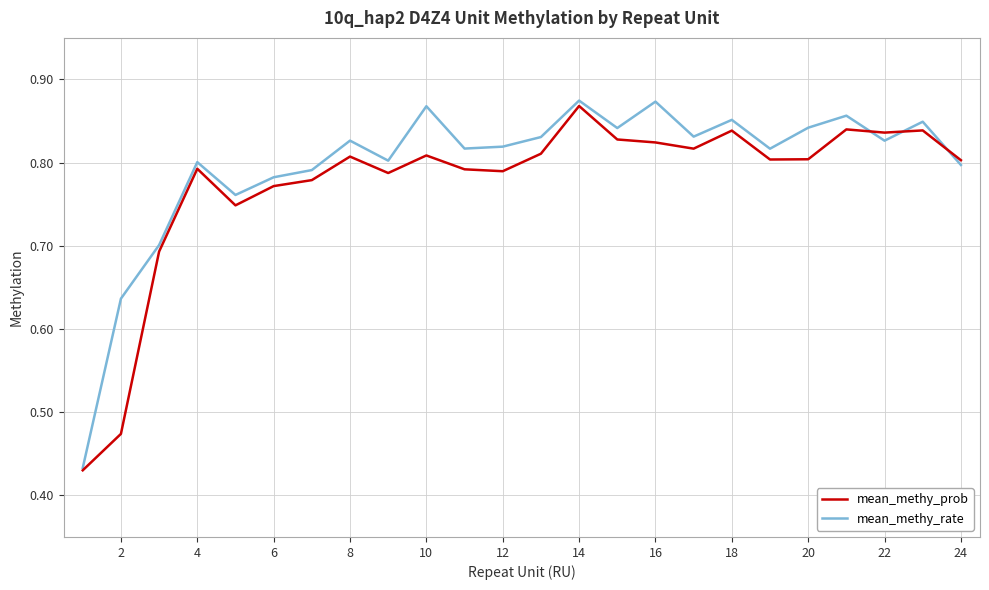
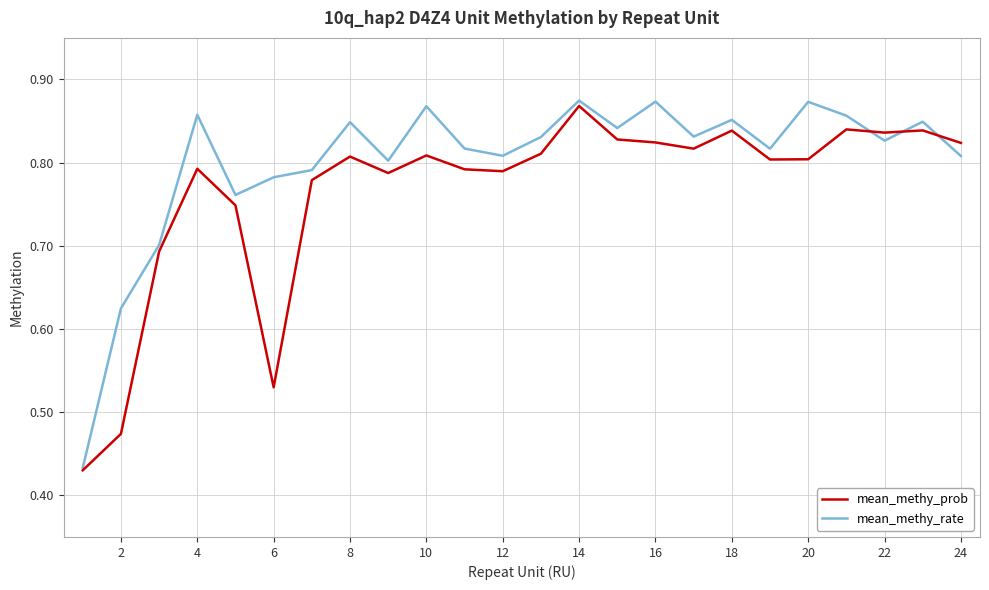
mean_methy_rate, 2: 0.64 -> 0.62
mean_methy_rate, 4: 0.80 -> 0.86
mean_methy_prob, 6: 0.77 -> 0.53
mean_methy_rate, 8: 0.83 -> 0.85
mean_methy_rate, 12: 0.82 -> 0.81
mean_methy_rate, 20: 0.84 -> 0.87
mean_methy_prob, 24: 0.80 -> 0.82
mean_methy_rate, 24: 0.80 -> 0.81
